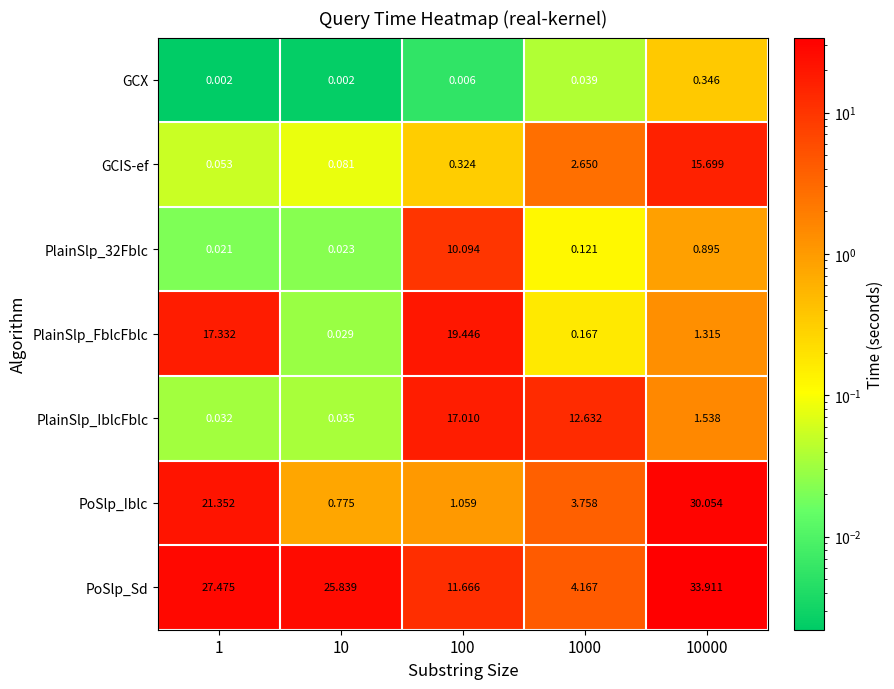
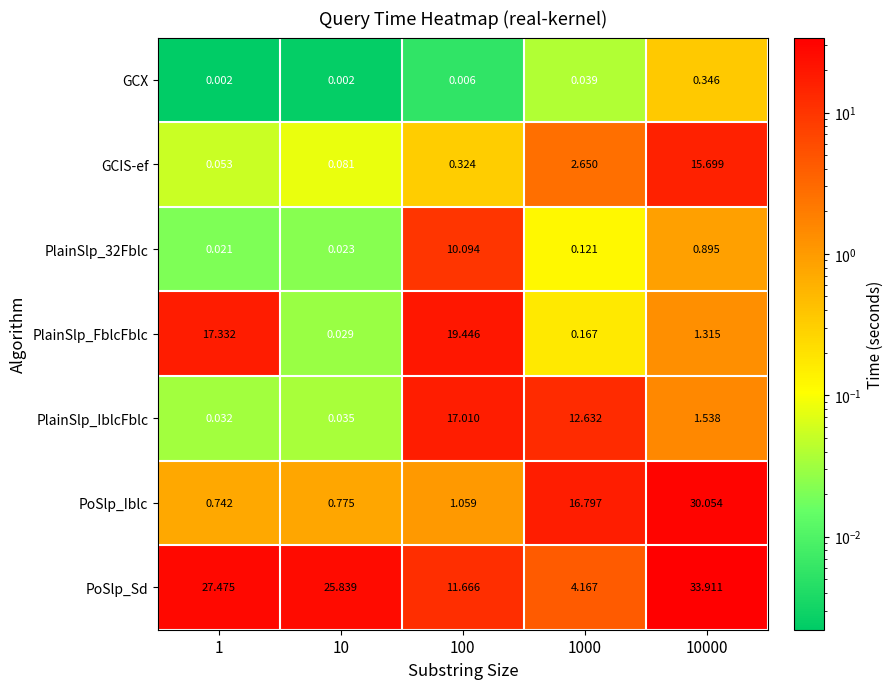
PoSlp_Iblc, 1: 21.352 -> 0.742
PoSlp_Iblc, 1000: 3.758 -> 16.797
